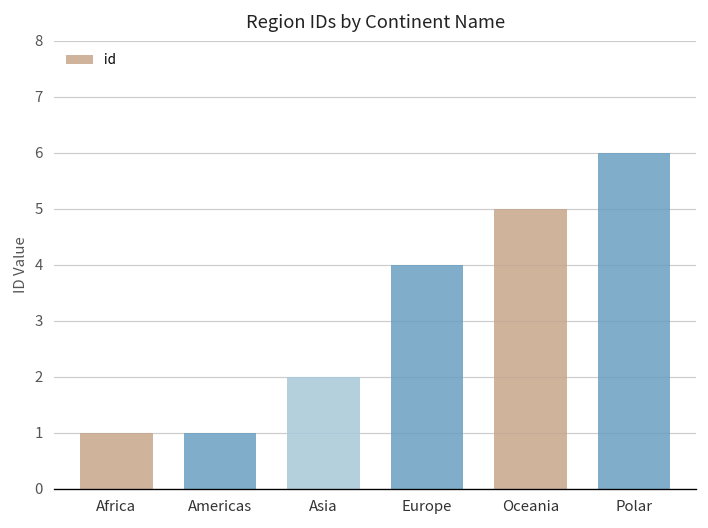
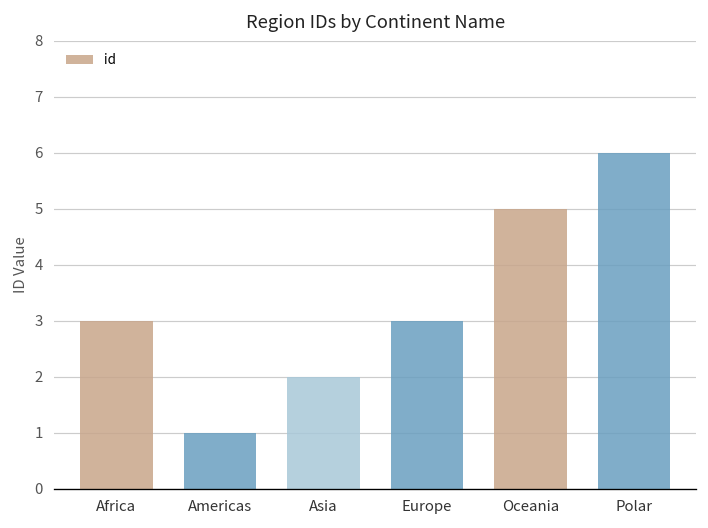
Africa: 1 -> 3
Europe: 4 -> 3
